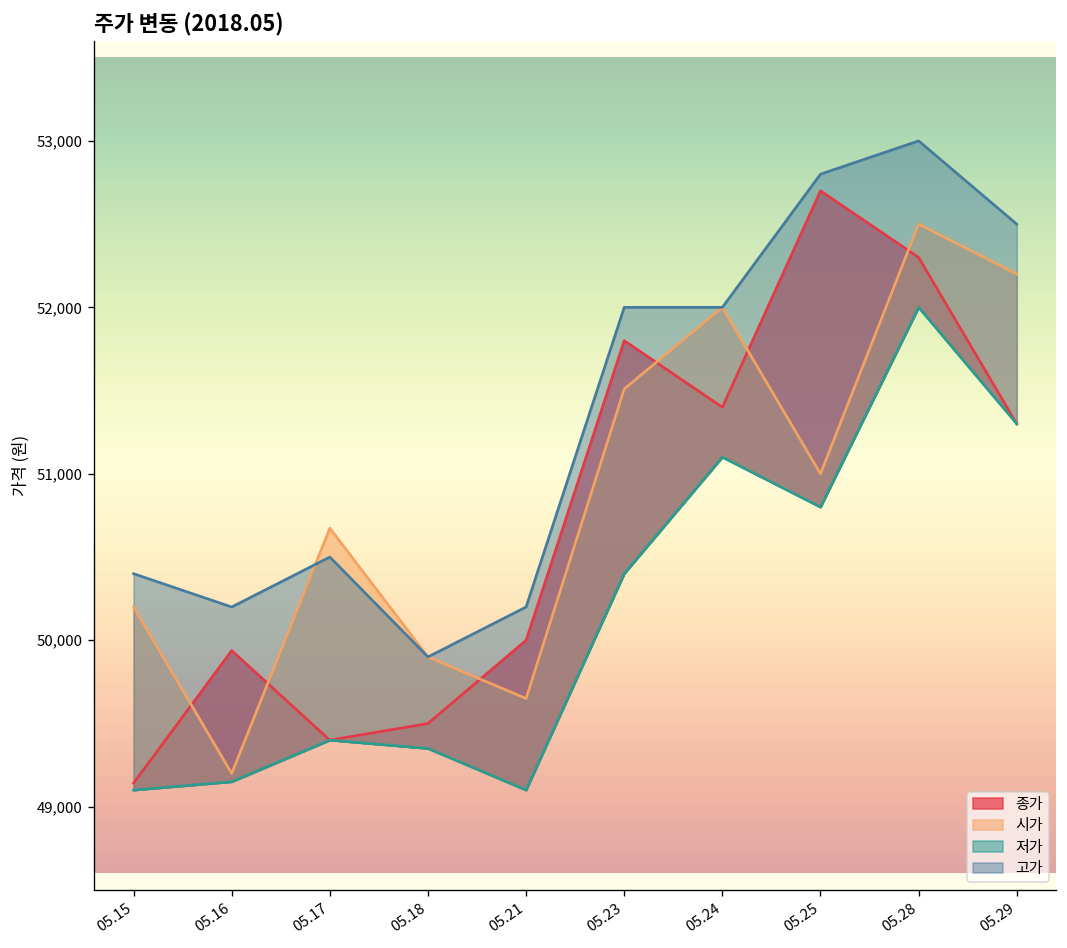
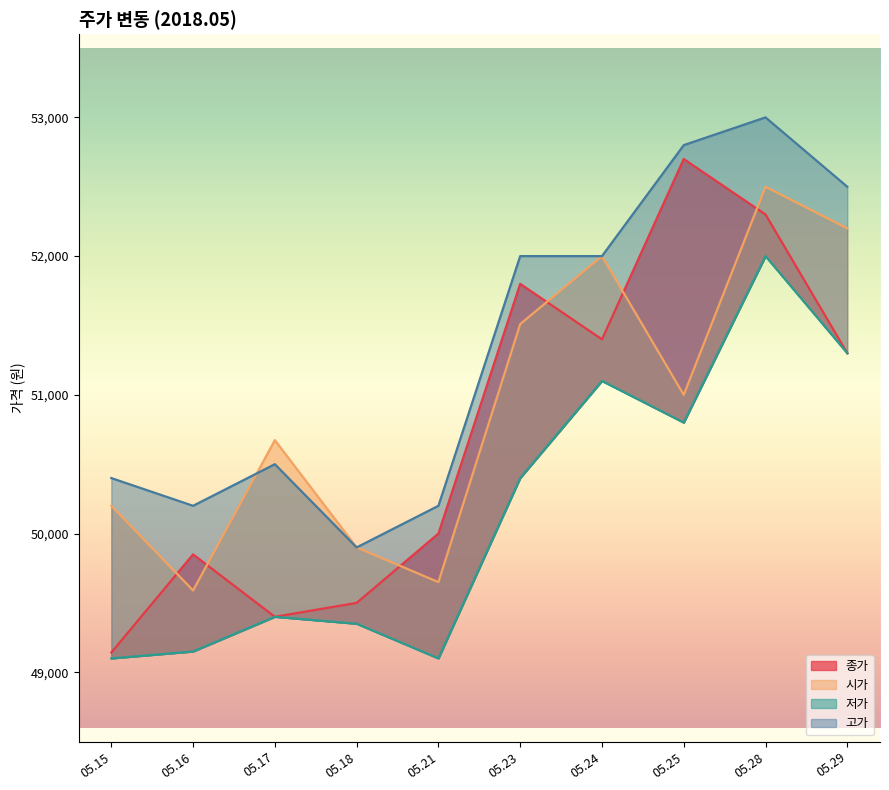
종가, 05.16: 49,940 -> 49,850
시가, 05.16: 49,200 -> 49,590
